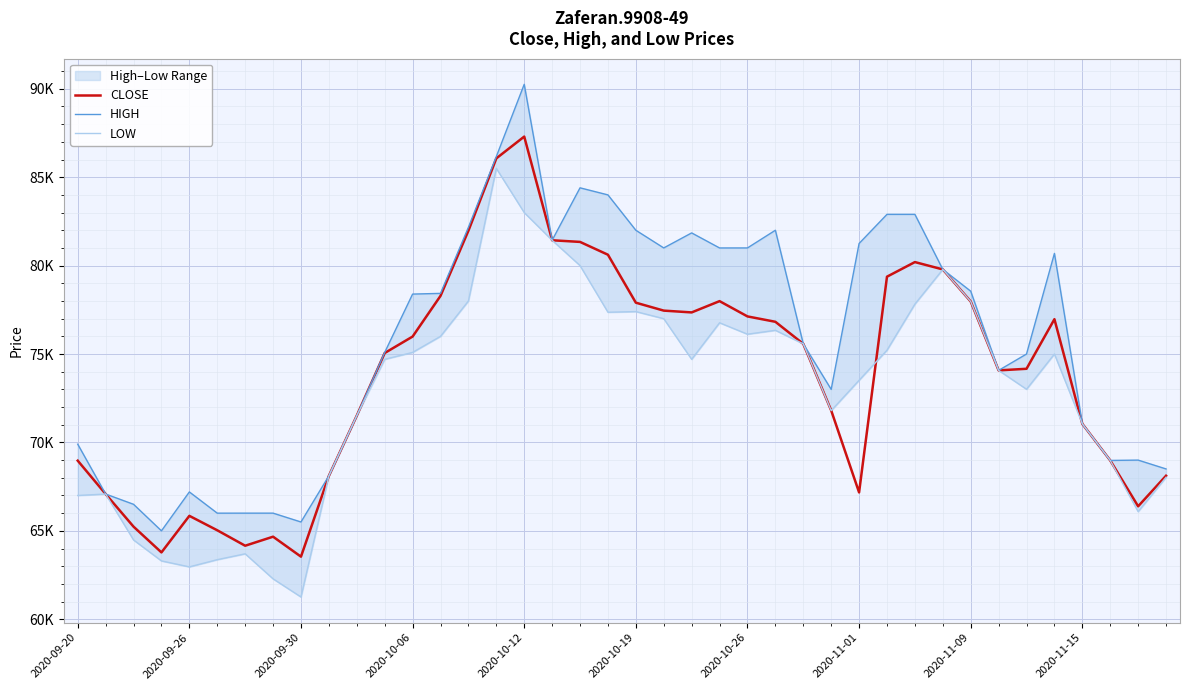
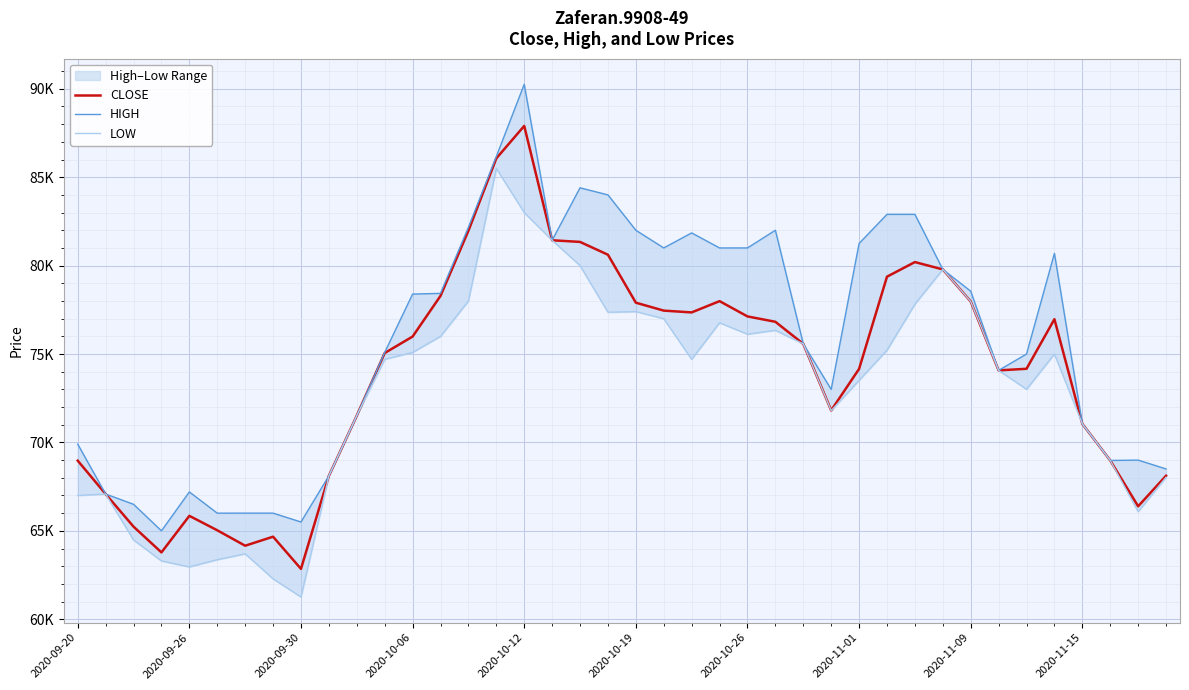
CLOSE, 2020-09-30: 63500 -> 62800
CLOSE, 2020-10-12: 87300 -> 87900
CLOSE, 2020-11-01: 67200 -> 74200
